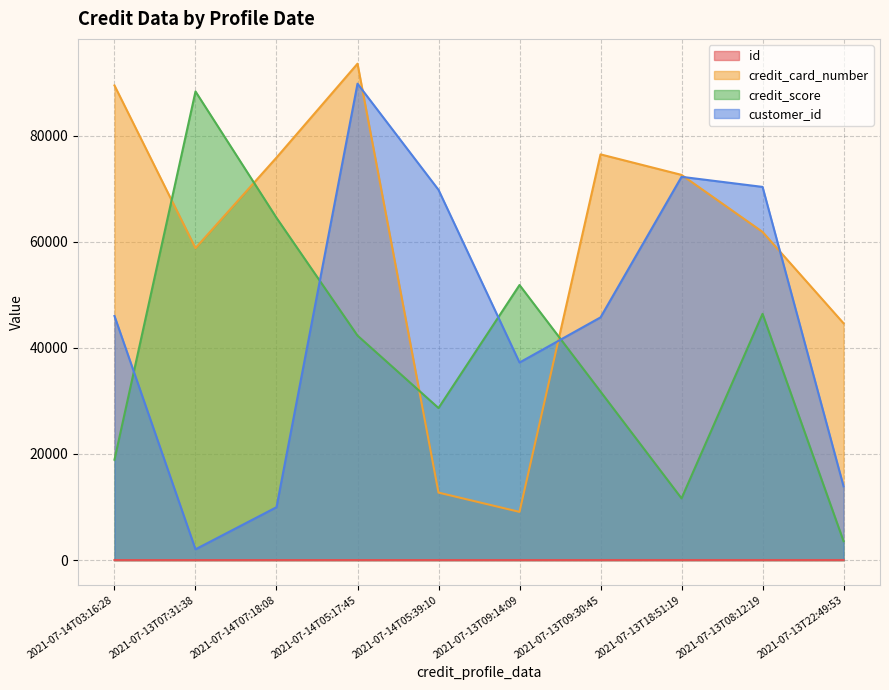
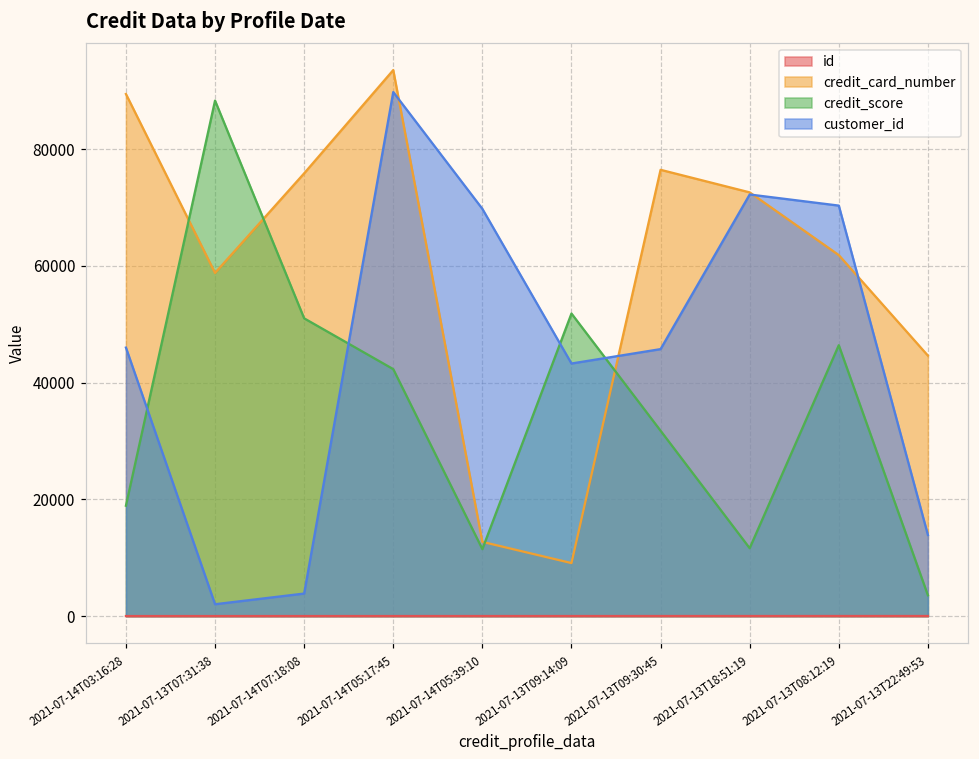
credit_score, 2021-07-14T07:18:08: 64000 -> 51000
customer_id, 2021-07-14T07:18:08: 10000 -> 4000
credit_score, 2021-07-14T05:39:10: 29000 -> 11000
customer_id, 2021-07-13T09:14:09: 37000 -> 43000
